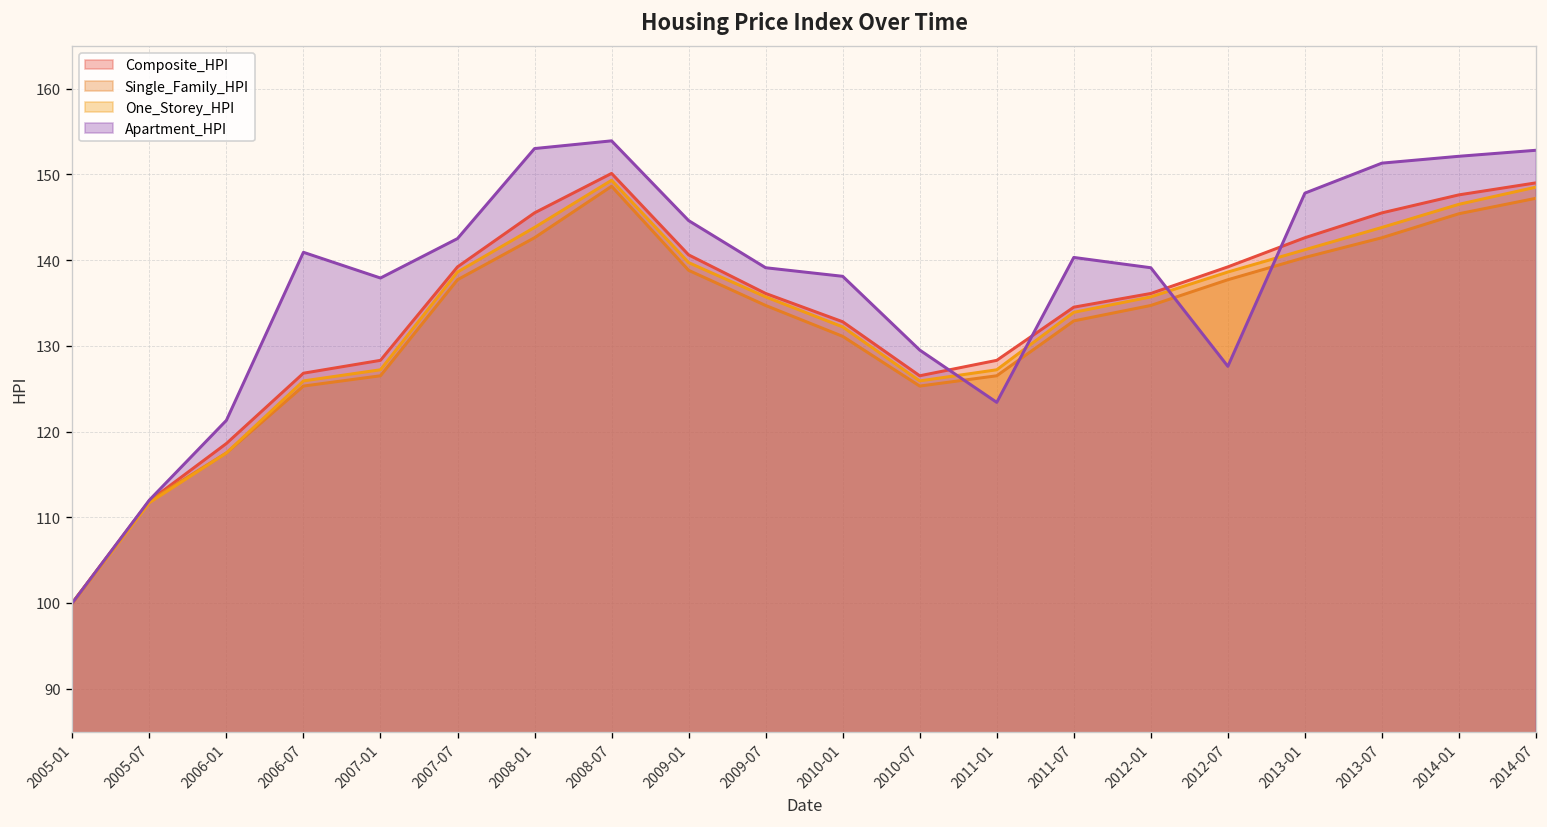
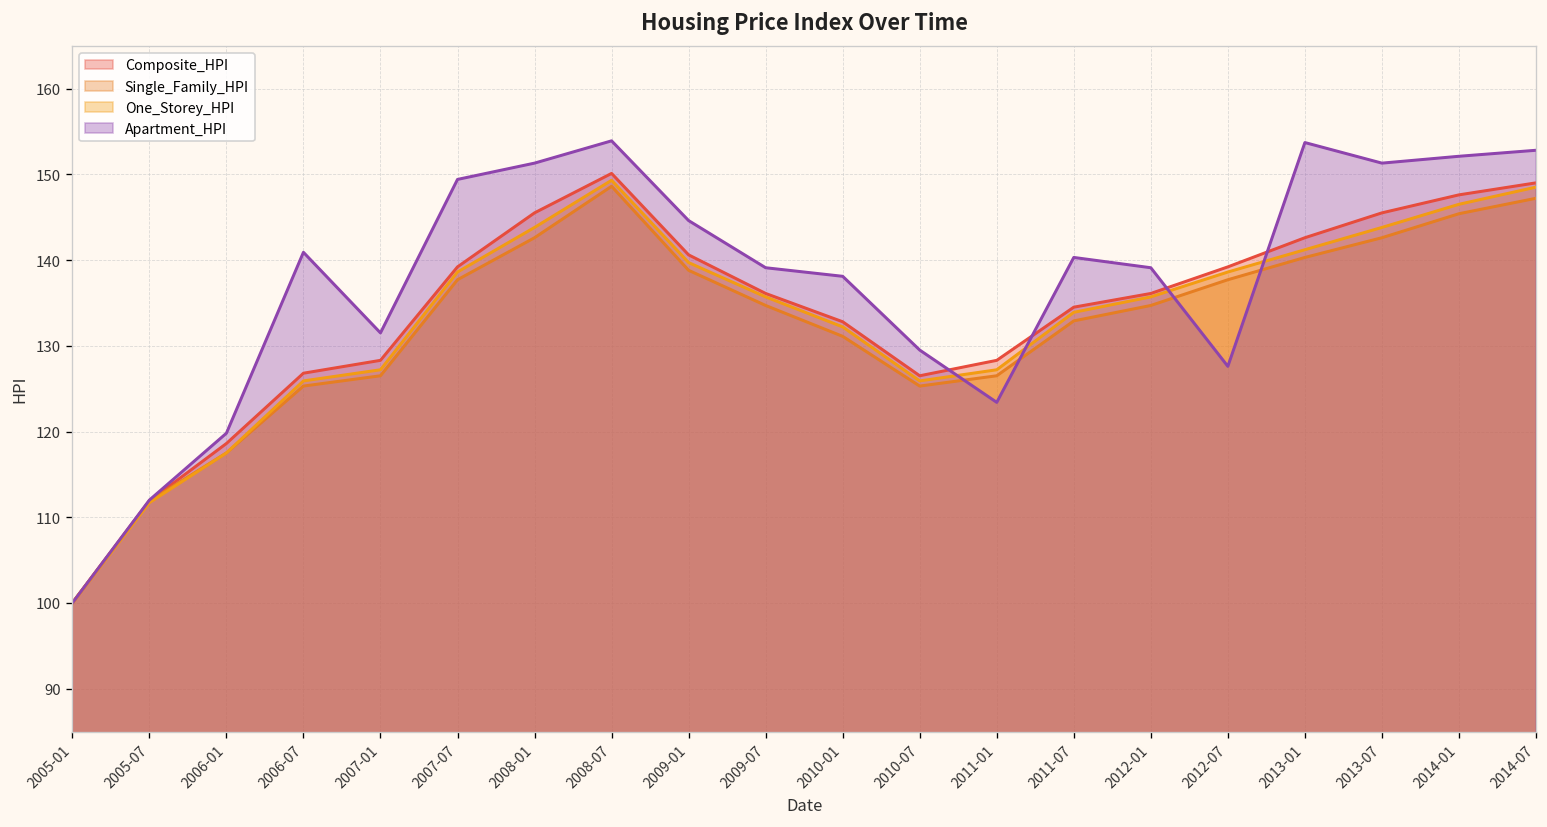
Apartment_HPI, 2006-01: 121 -> 120
Apartment_HPI, 2007-01: 138 -> 132
Apartment_HPI, 2007-07: 143 -> 149
Apartment_HPI, 2008-01: 153 -> 151
Apartment_HPI, 2013-01: 148 -> 154
